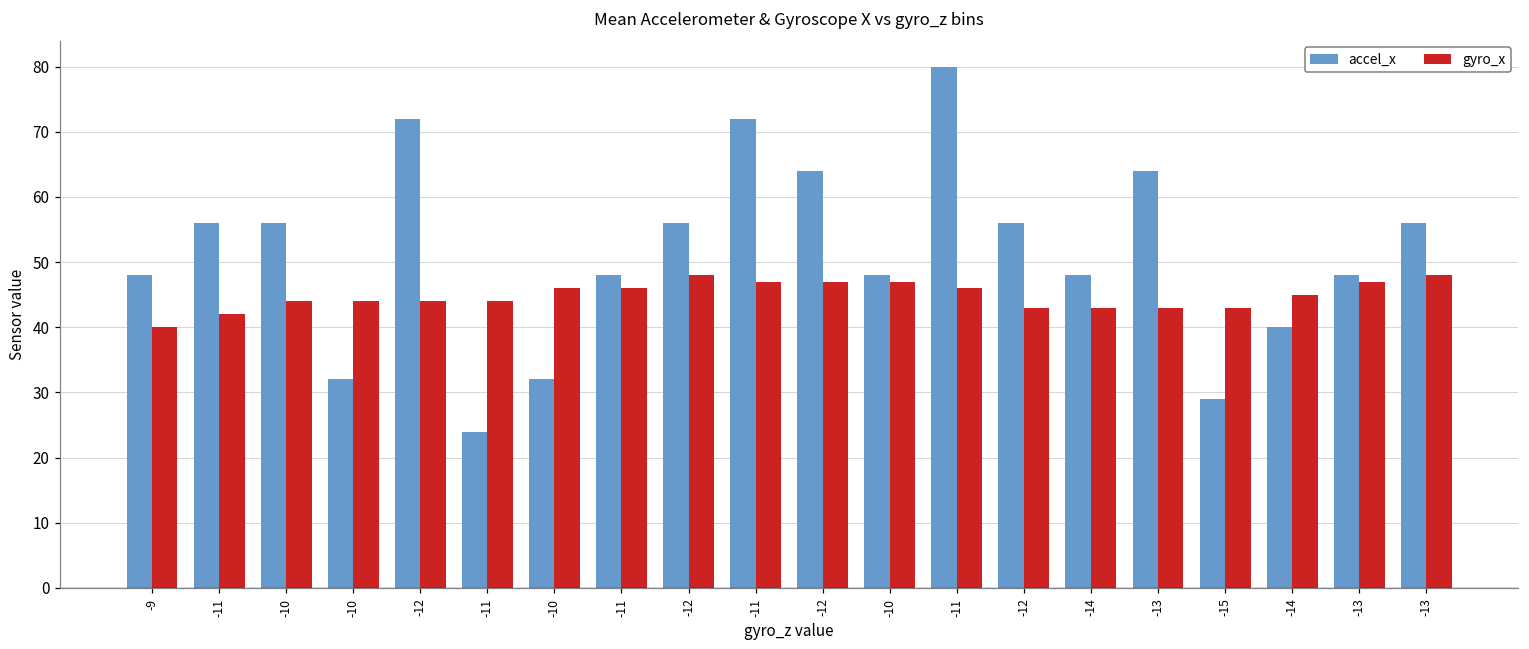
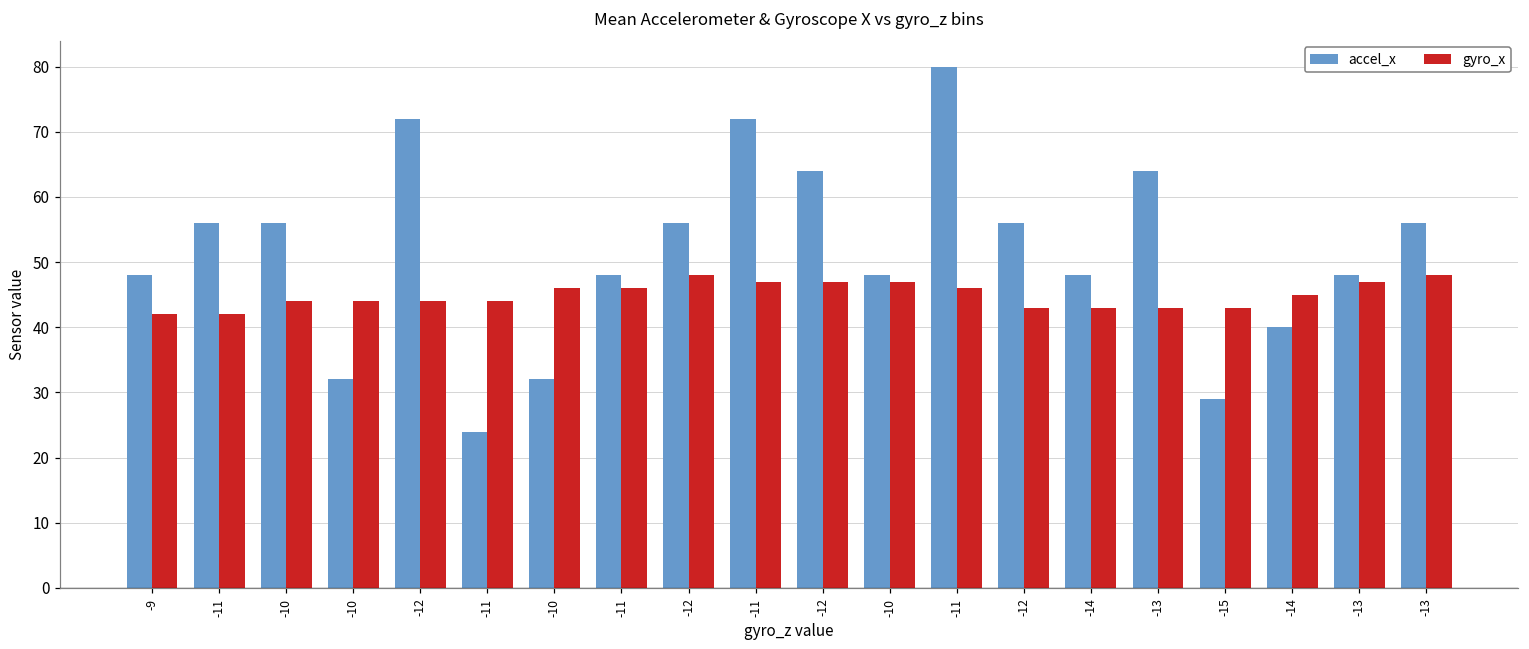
gyro_x, -9: 40 -> 42
